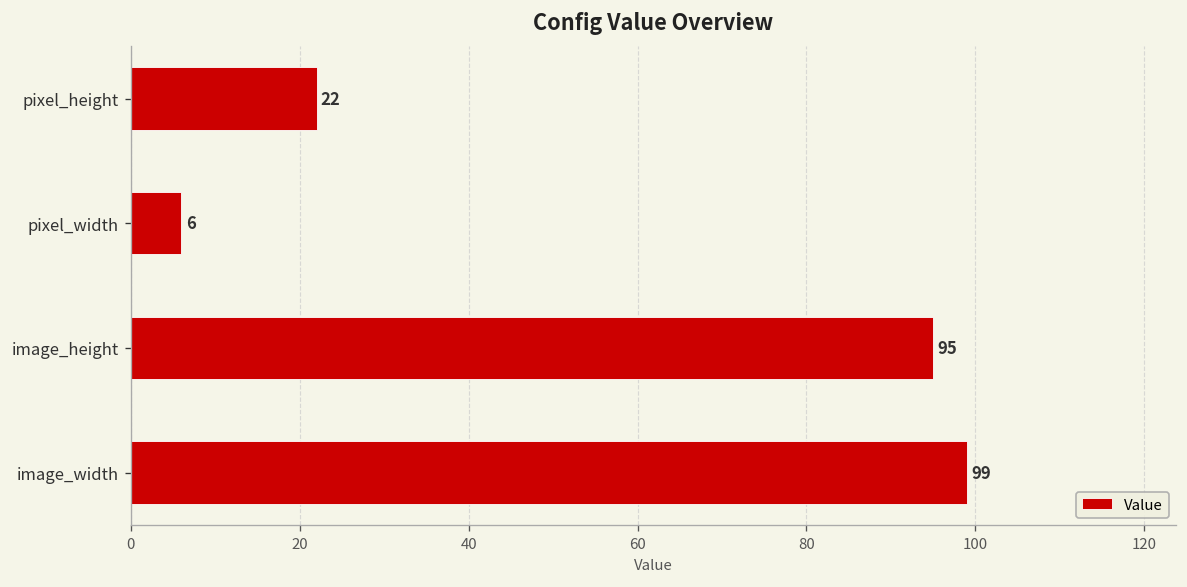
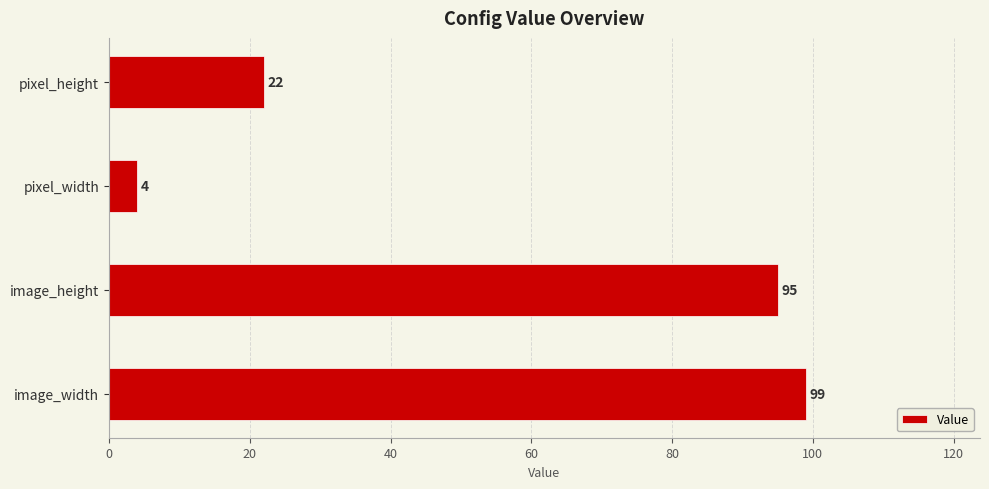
pixel_width: 6 -> 4
